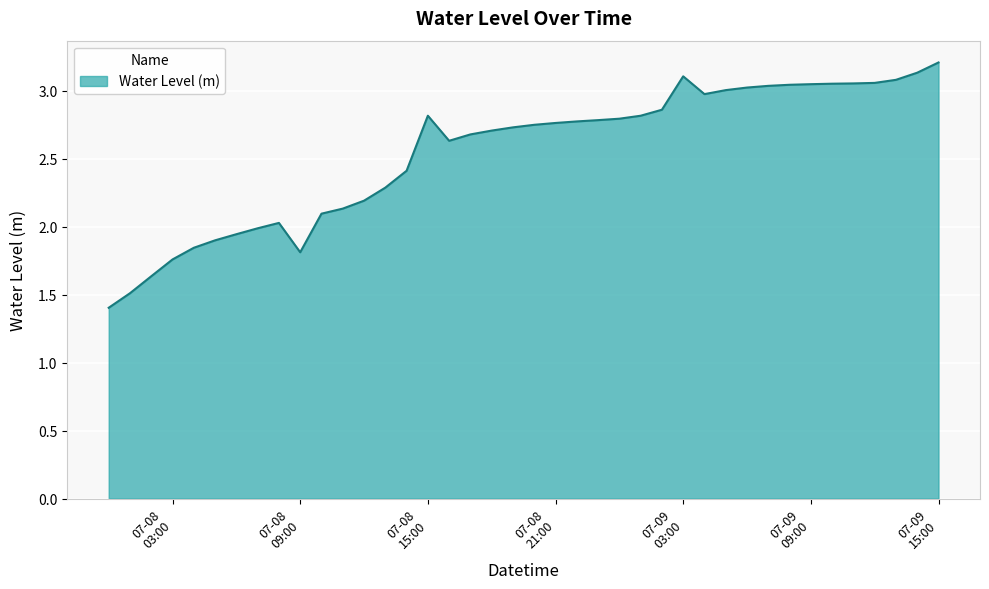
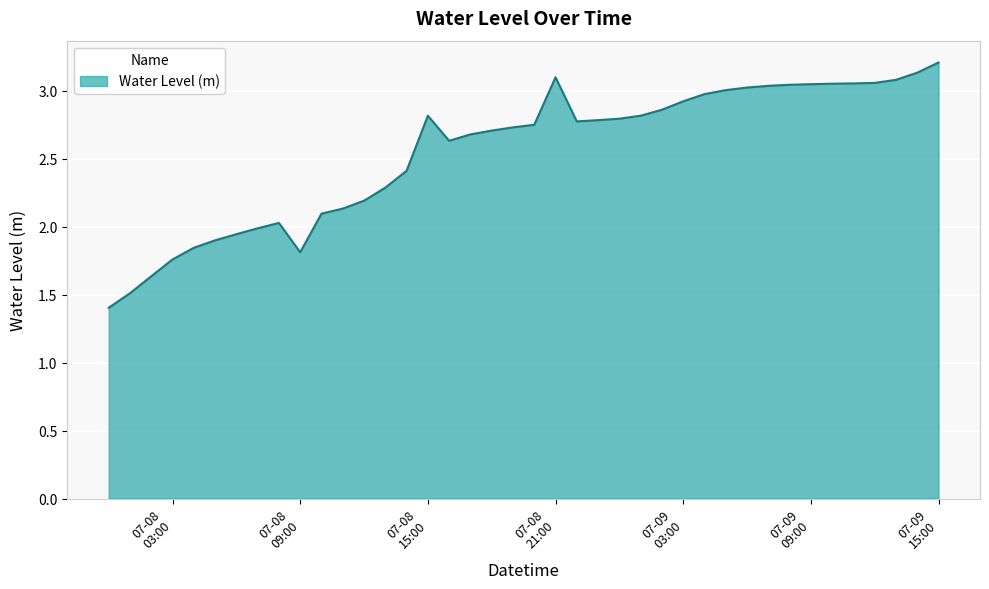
07-08 21:00: 2.76 -> 3.10
07-09 03:00: 3.11 -> 2.92
